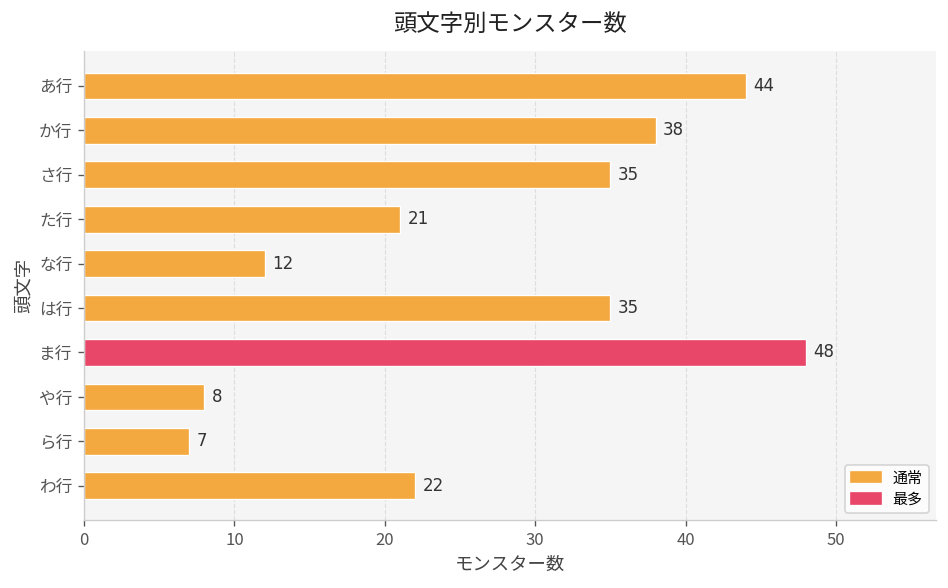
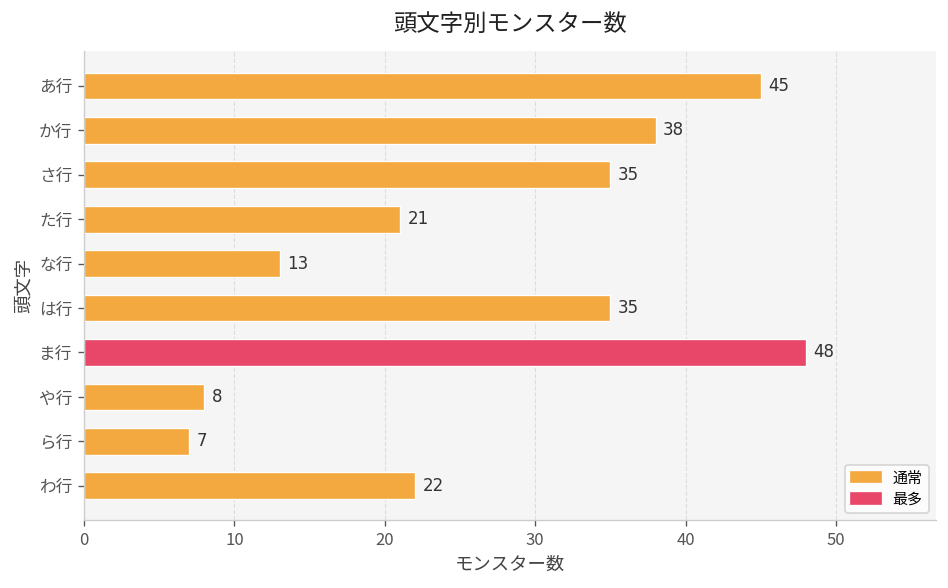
あ行: 44 -> 45
な行: 12 -> 13
